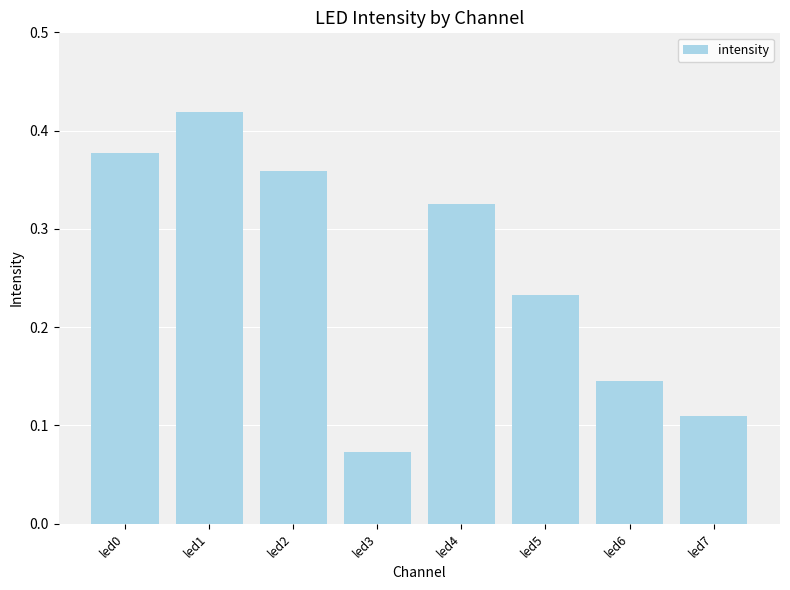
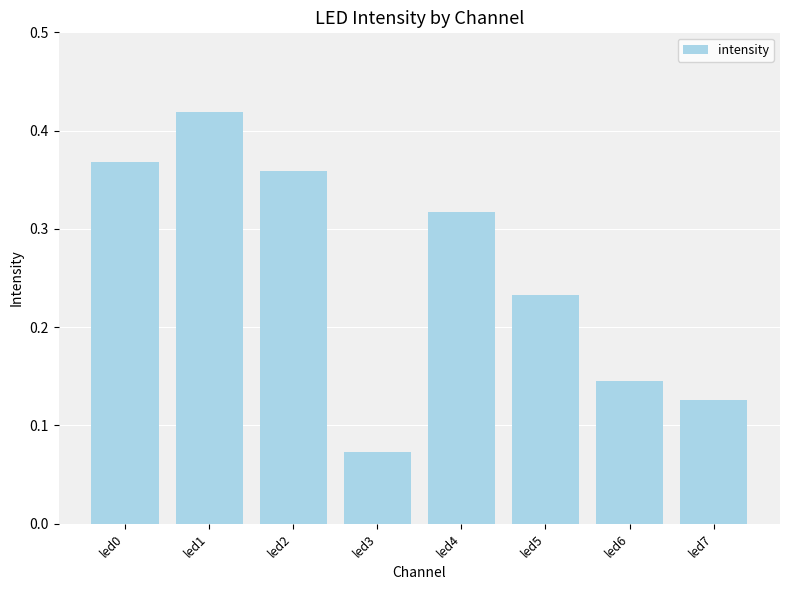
led0: 0.38 -> 0.37
led4: 0.33 -> 0.32
led7: 0.11 -> 0.13
